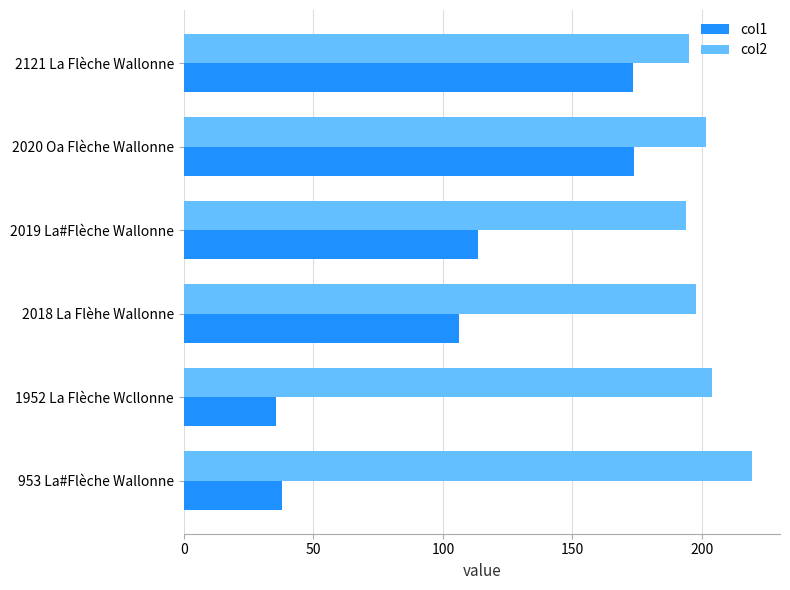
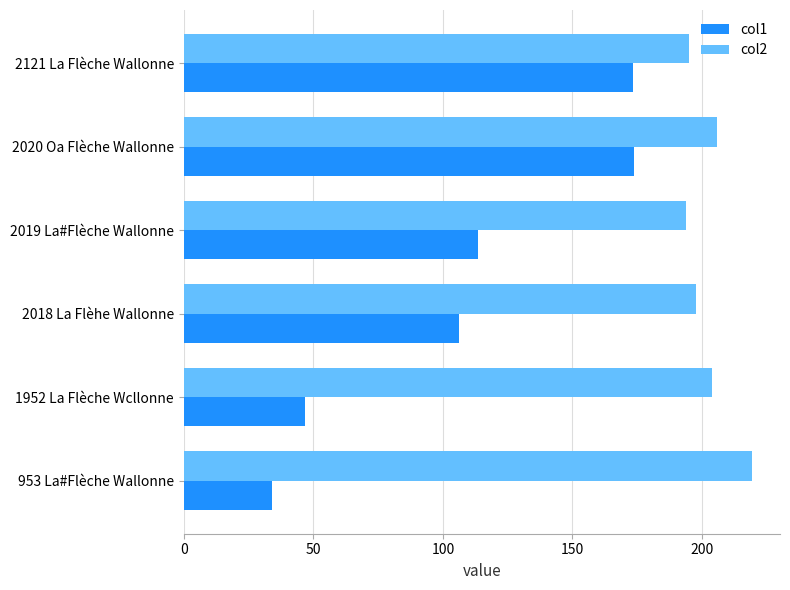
col2, 2020 Oa Flèche Wallonne: 202 -> 206
col1, 1952 La Flèche Wcllonne: 35 -> 47
col1, 953 La#Flèche Wallonne: 38 -> 34
